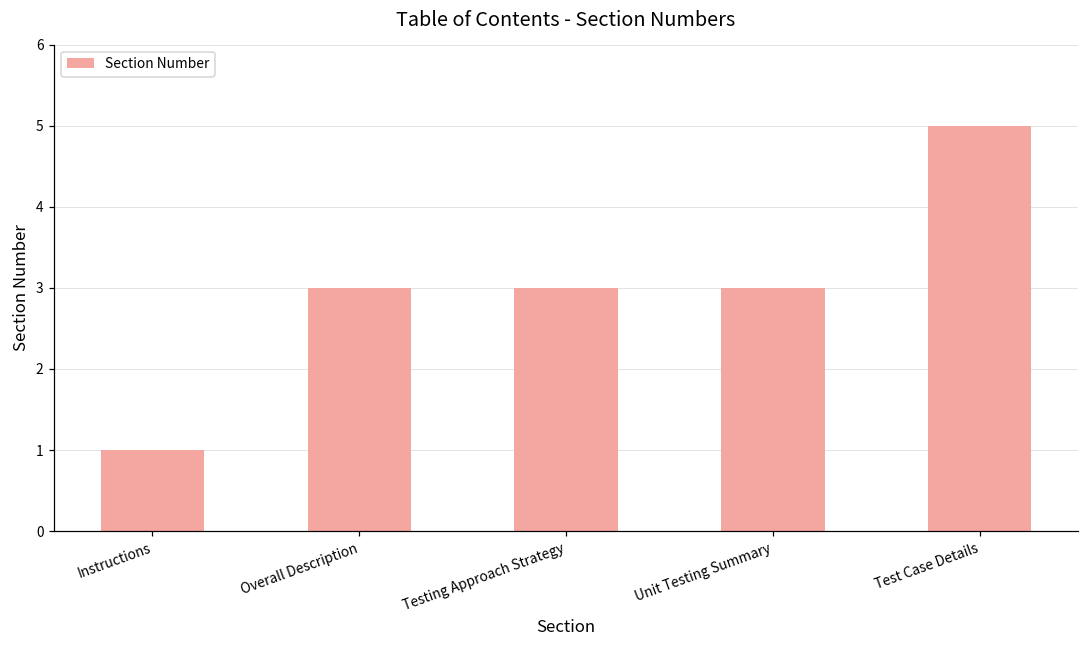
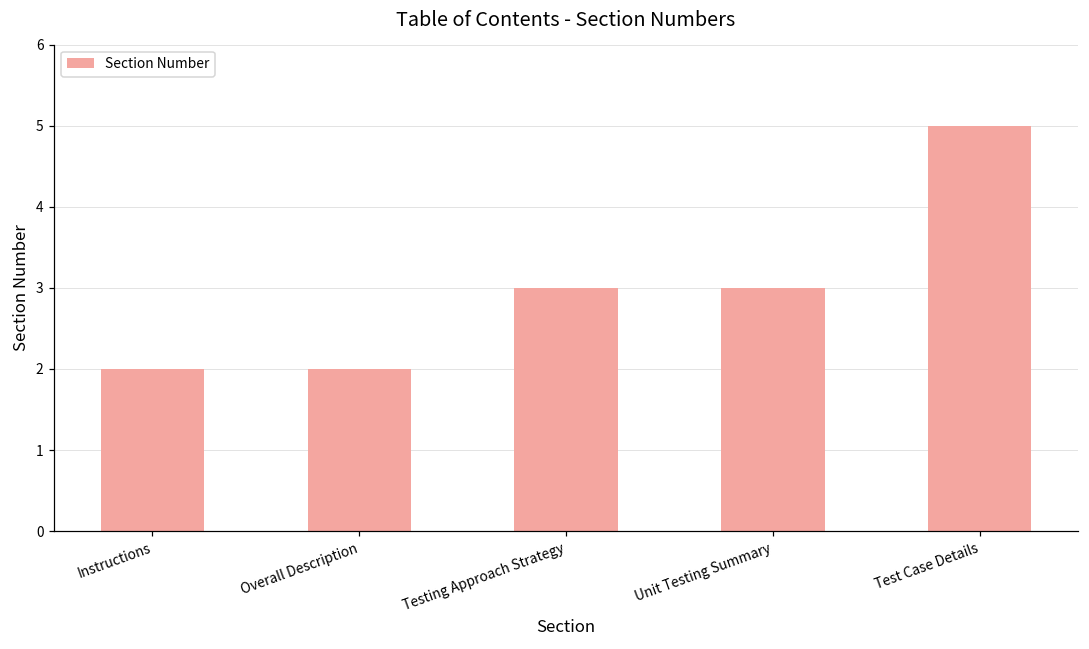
Instructions: 1 -> 2
Overall Description: 3 -> 2
